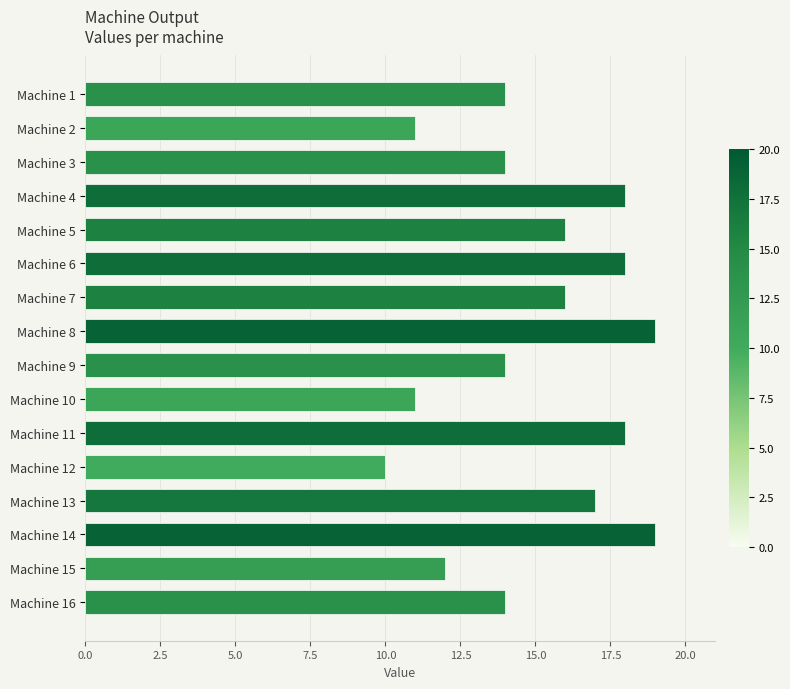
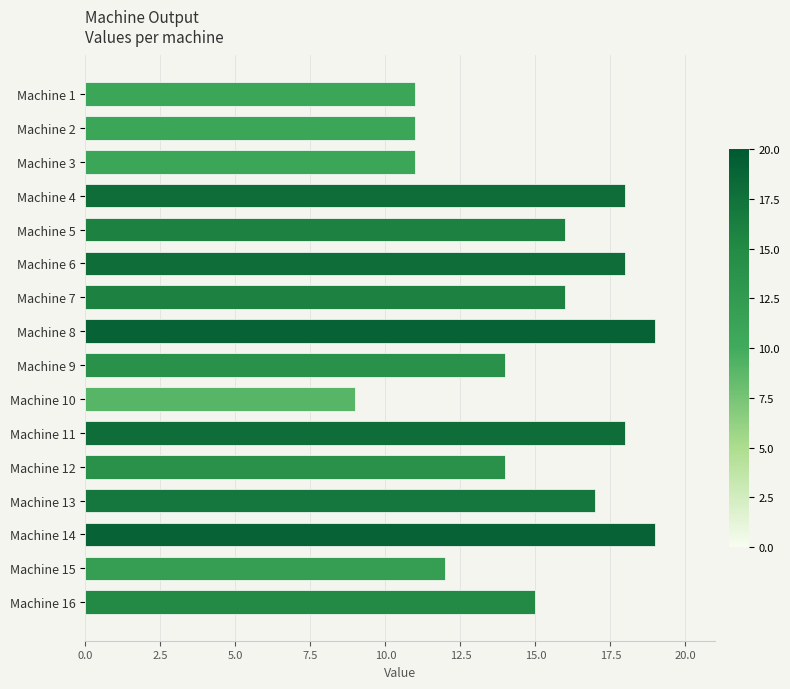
Machine 1: 14 -> 11
Machine 3: 14 -> 11
Machine 10: 11 -> 9
Machine 12: 10 -> 14
Machine 16: 14 -> 15
